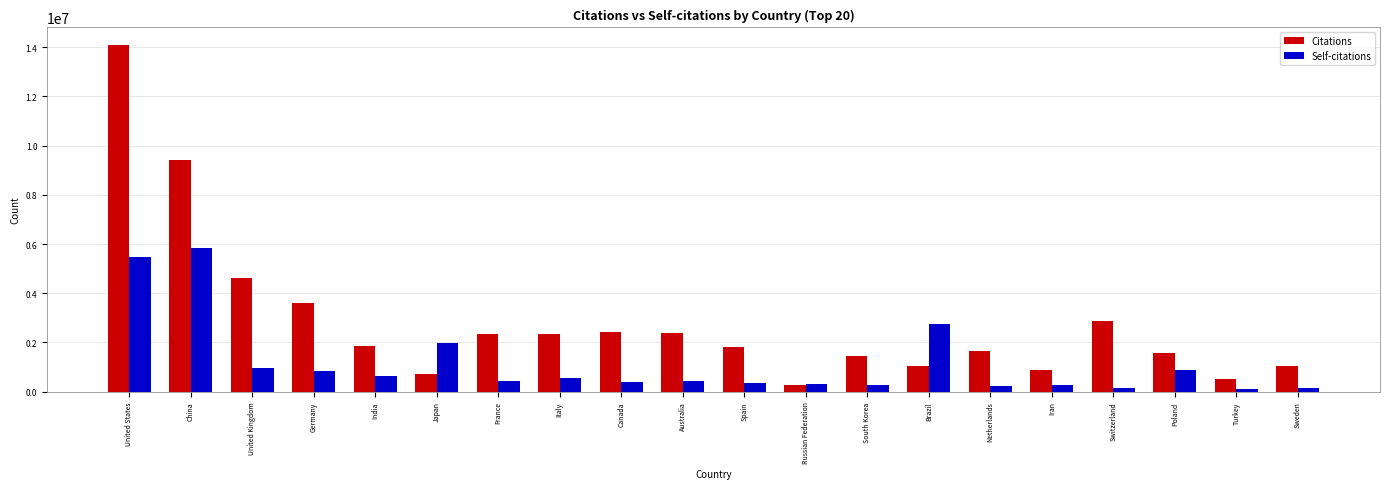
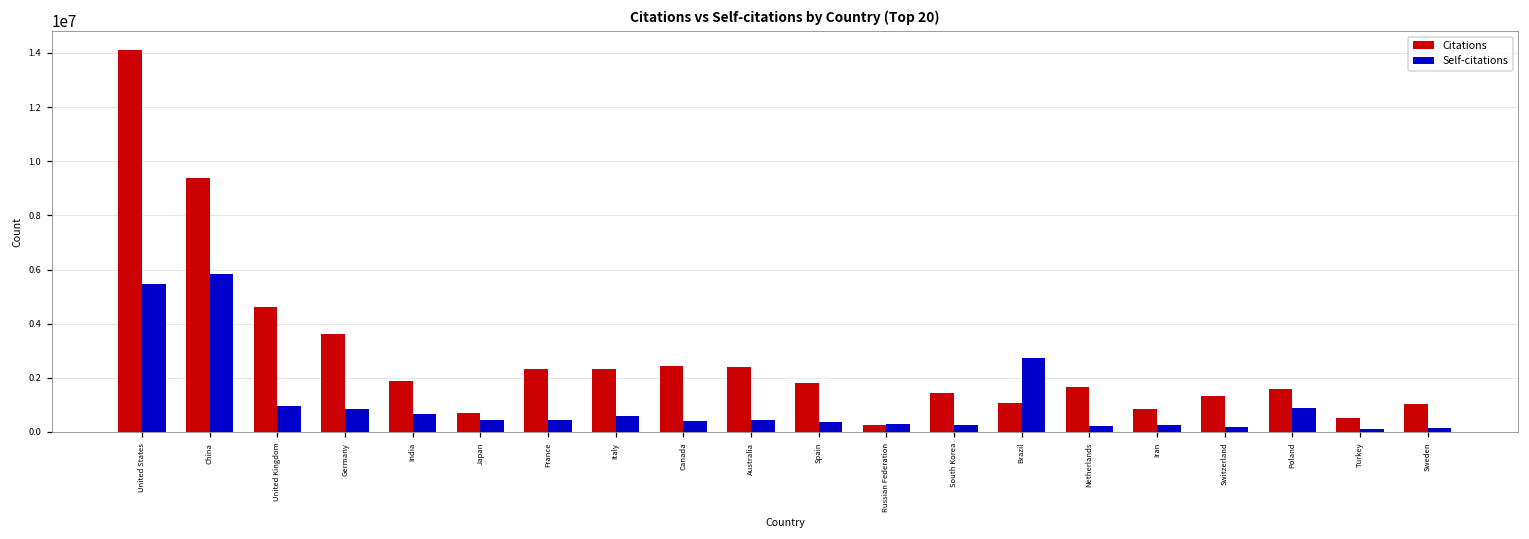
Self-citations, Japan: 2000000 -> 400000
Citations, Switzerland: 2900000 -> 1300000
